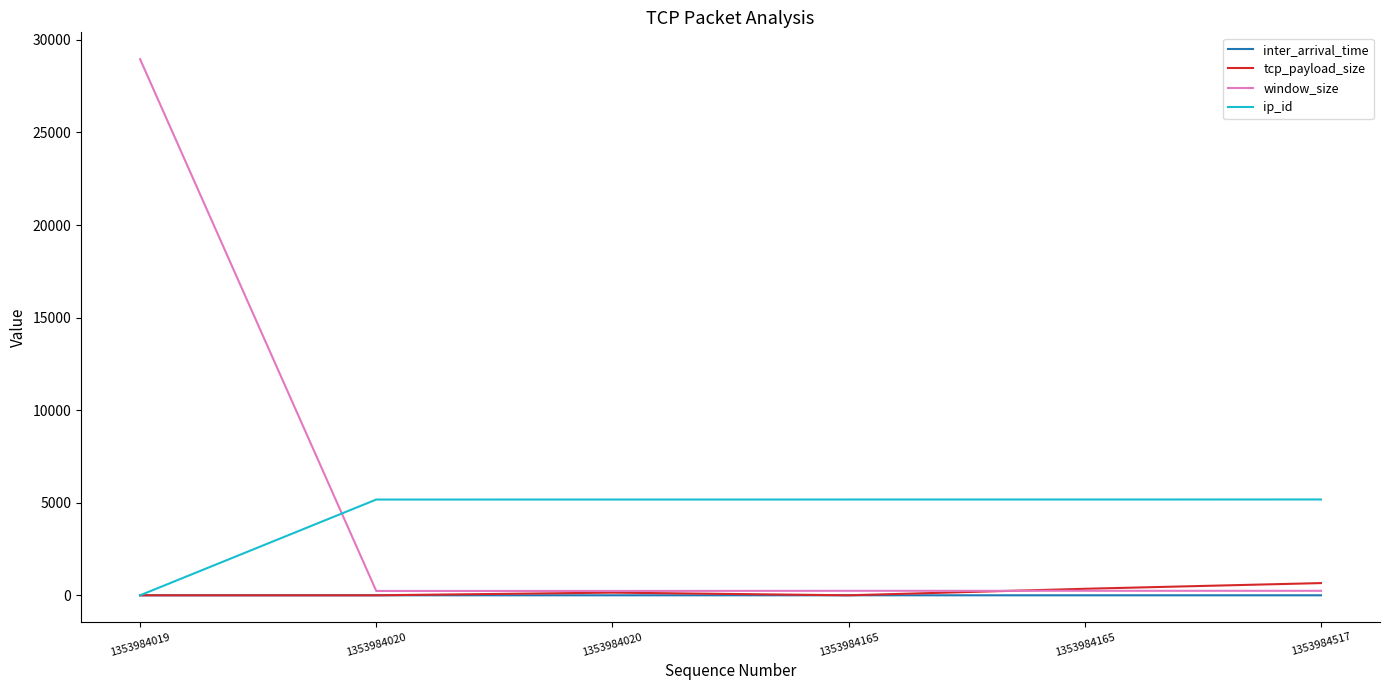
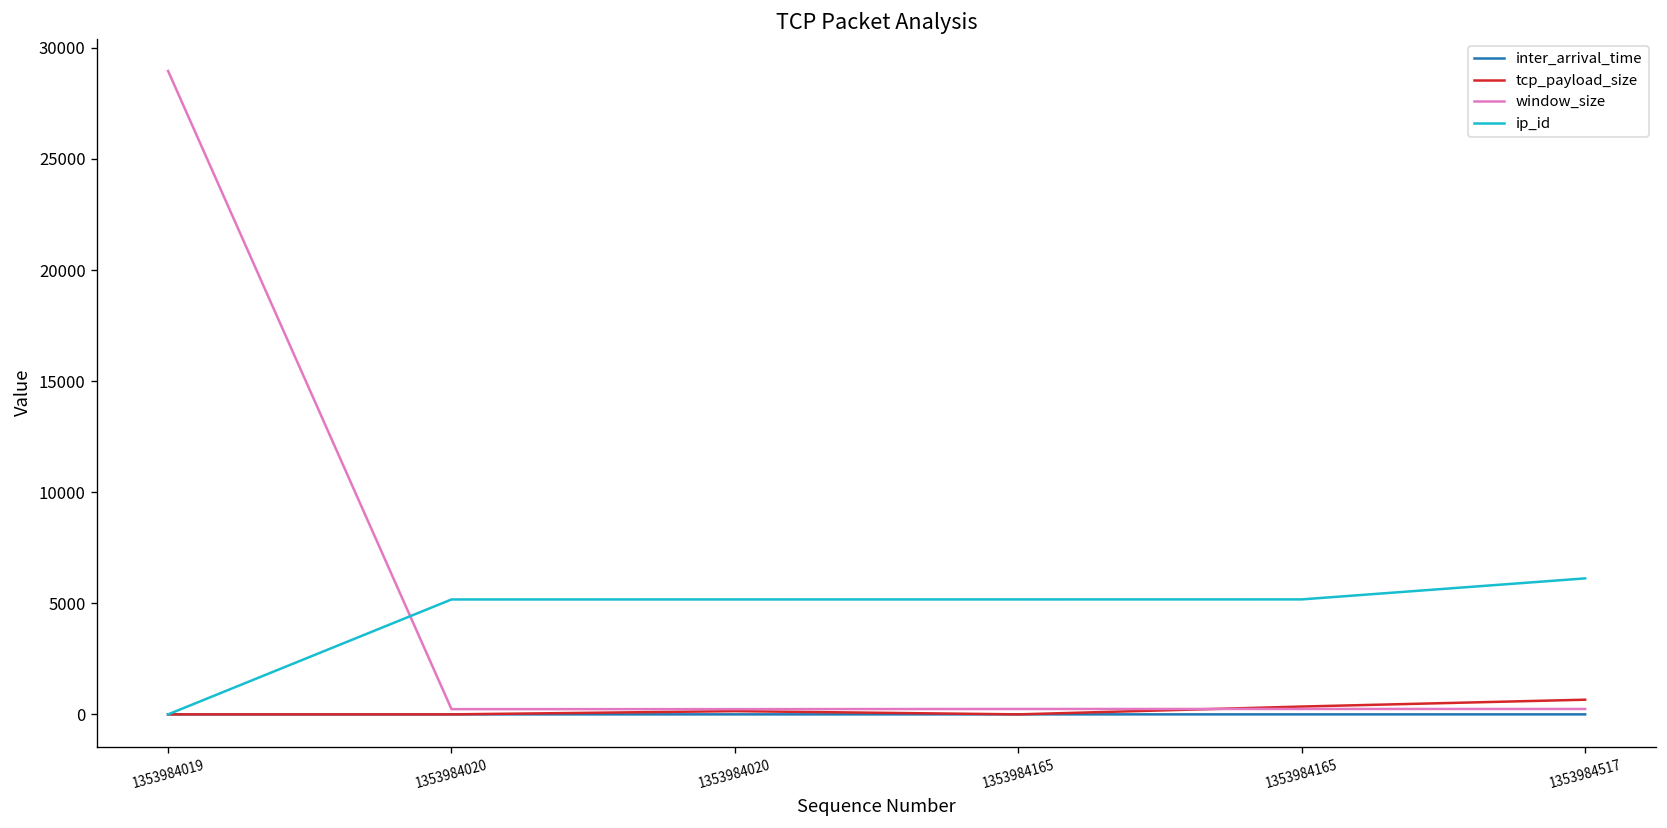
ip_id, 1353984517: 5200 -> 6100
